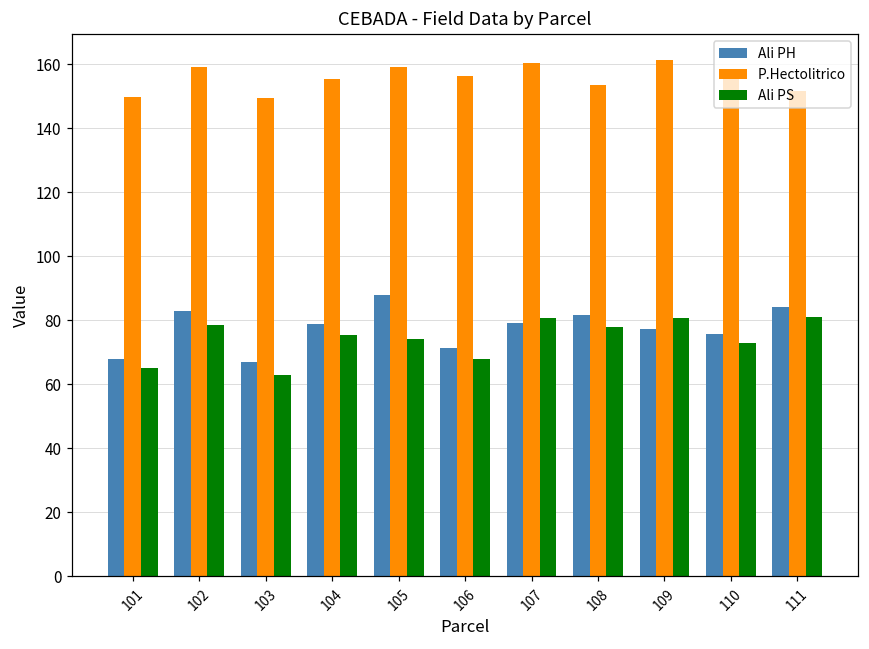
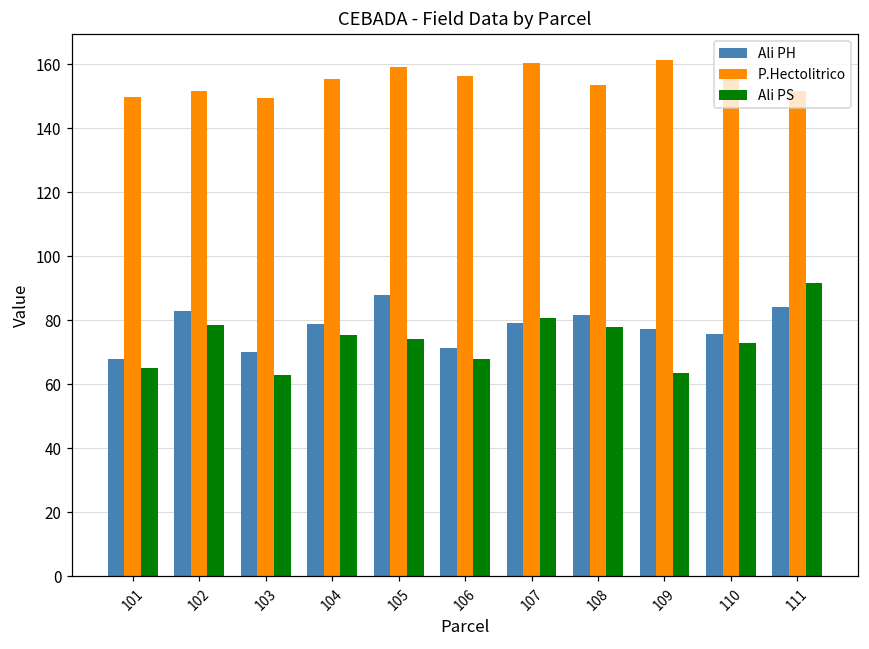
P.Hectolitrico, 102: 159 -> 152
Ali PH, 103: 67 -> 70
Ali PS, 109: 81 -> 64
Ali PS, 111: 81 -> 92
